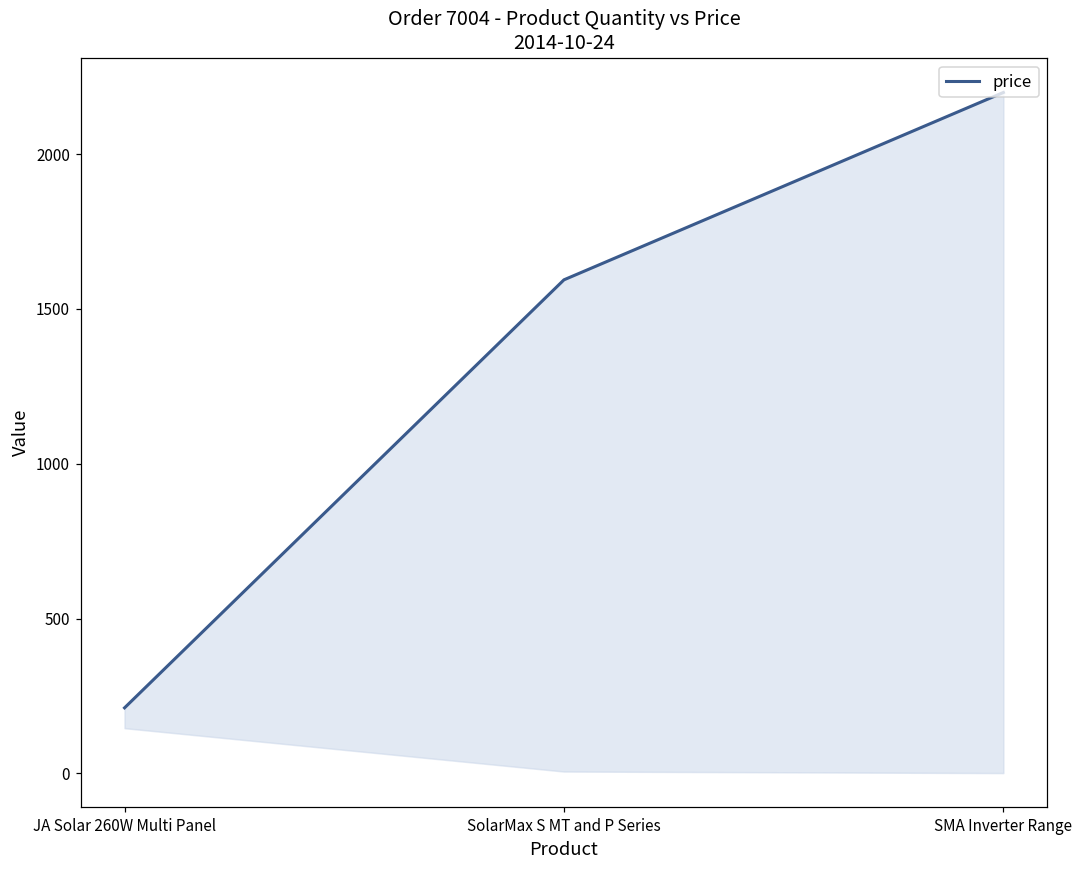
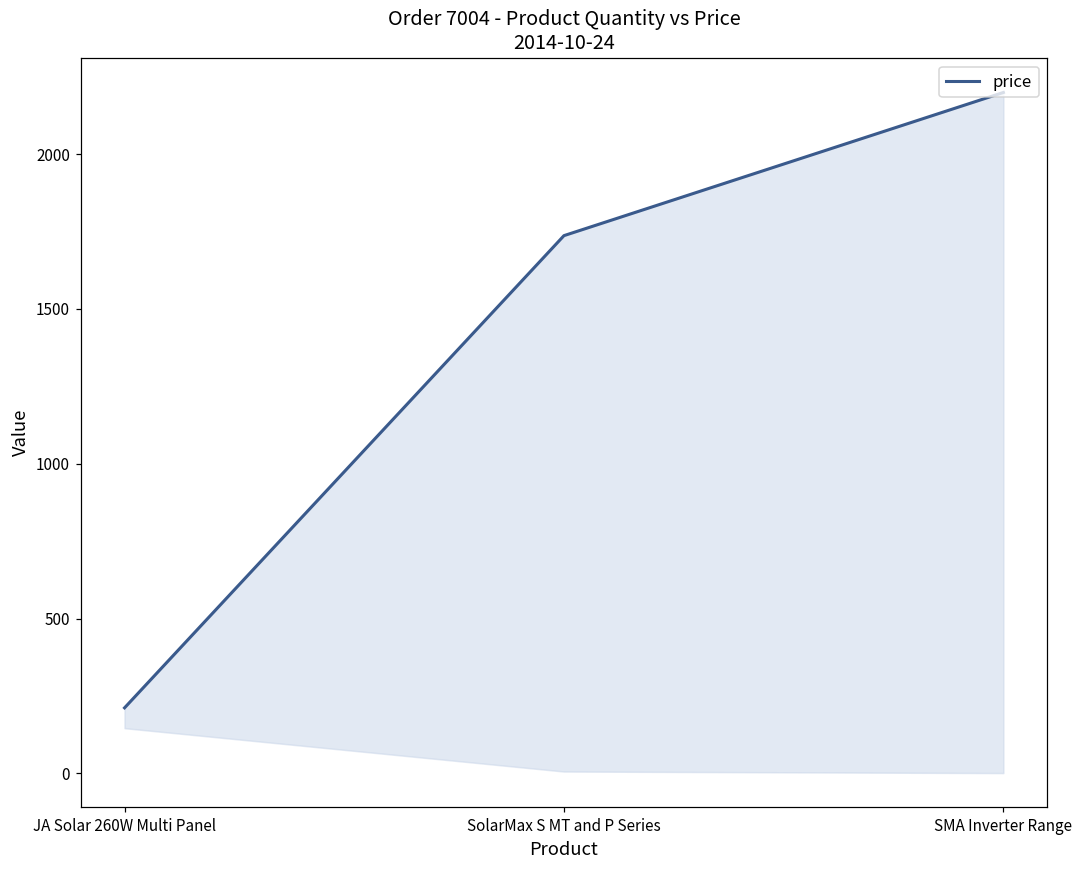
SolarMax S MT and P Series: 1590 -> 1740
